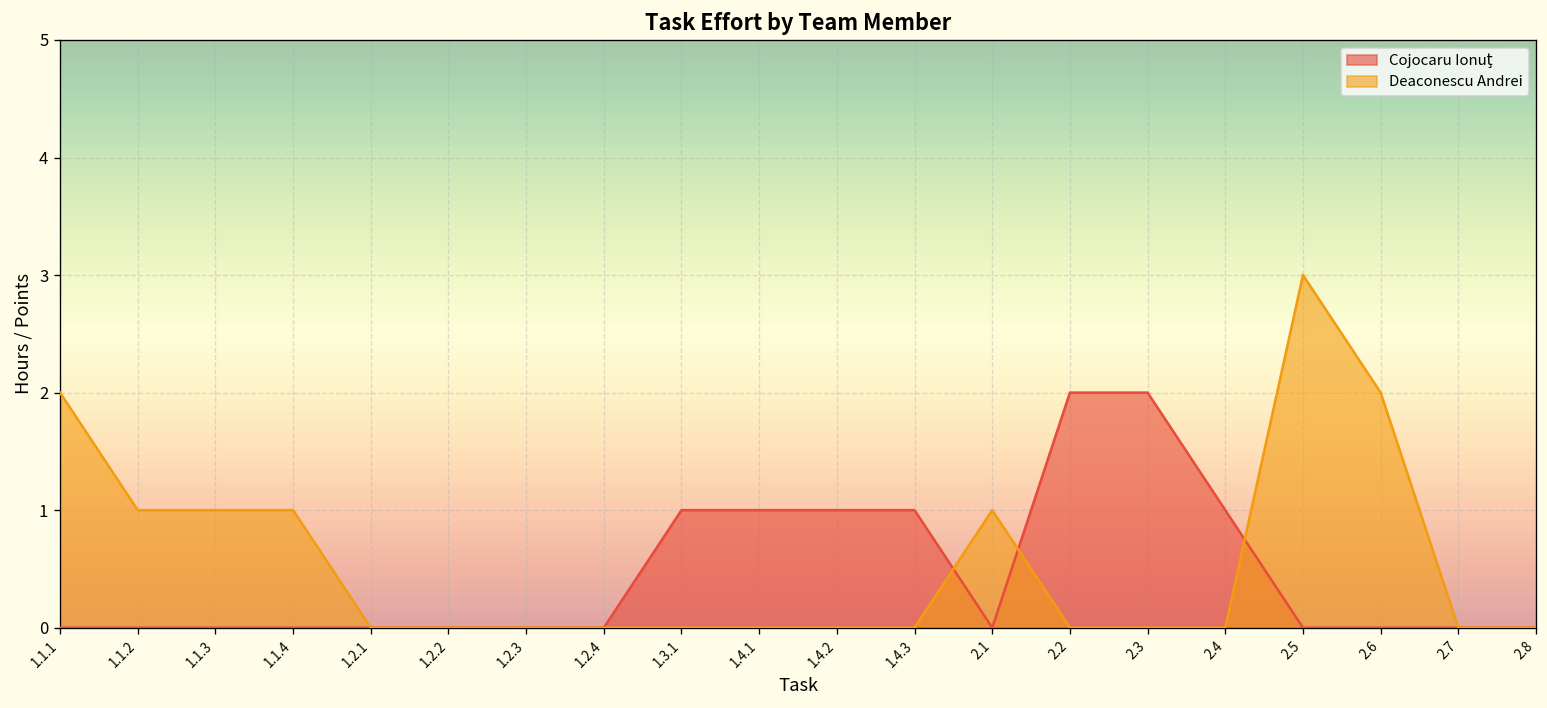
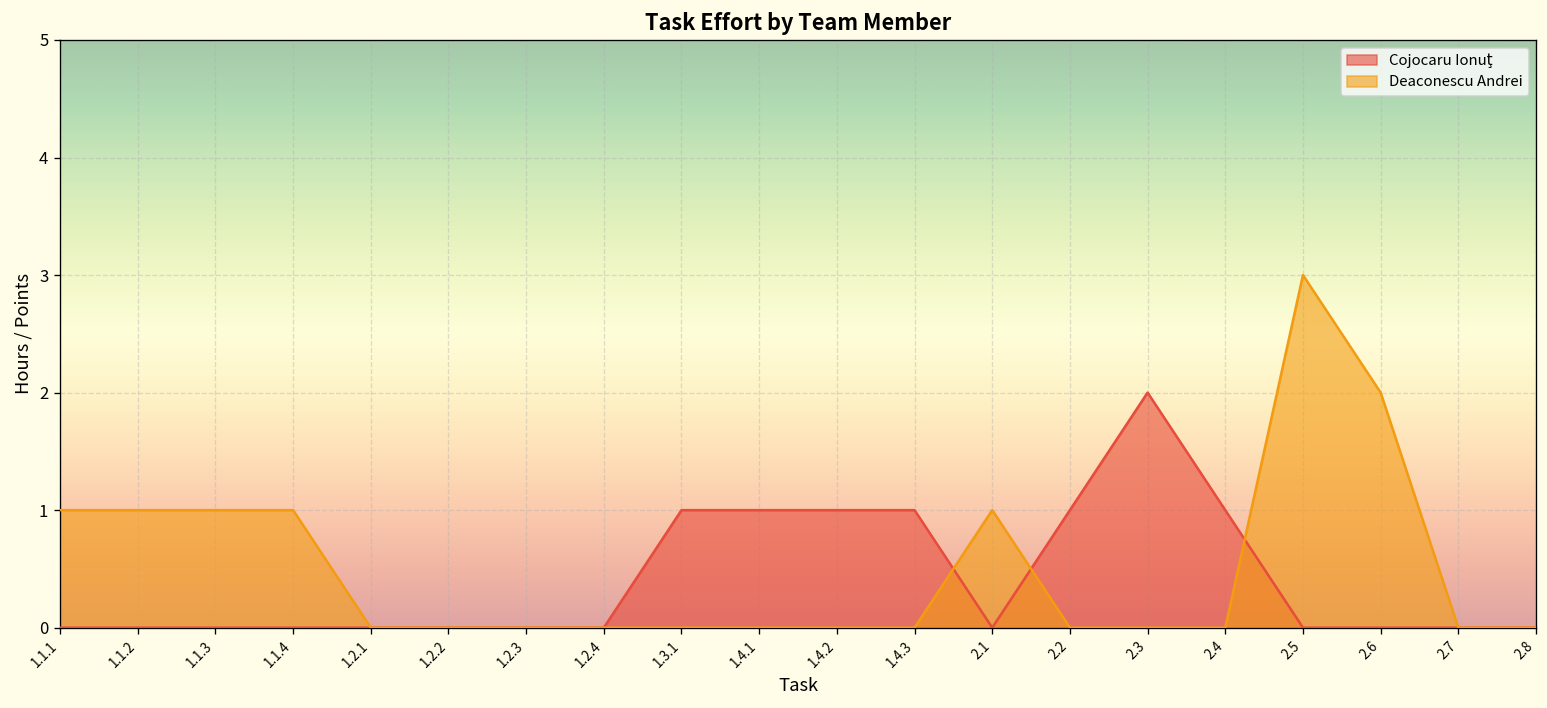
Deaconescu Andrei, 1.1.1: 2 -> 1
Cojocaru Ionuţ, 2.2: 2 -> 1
